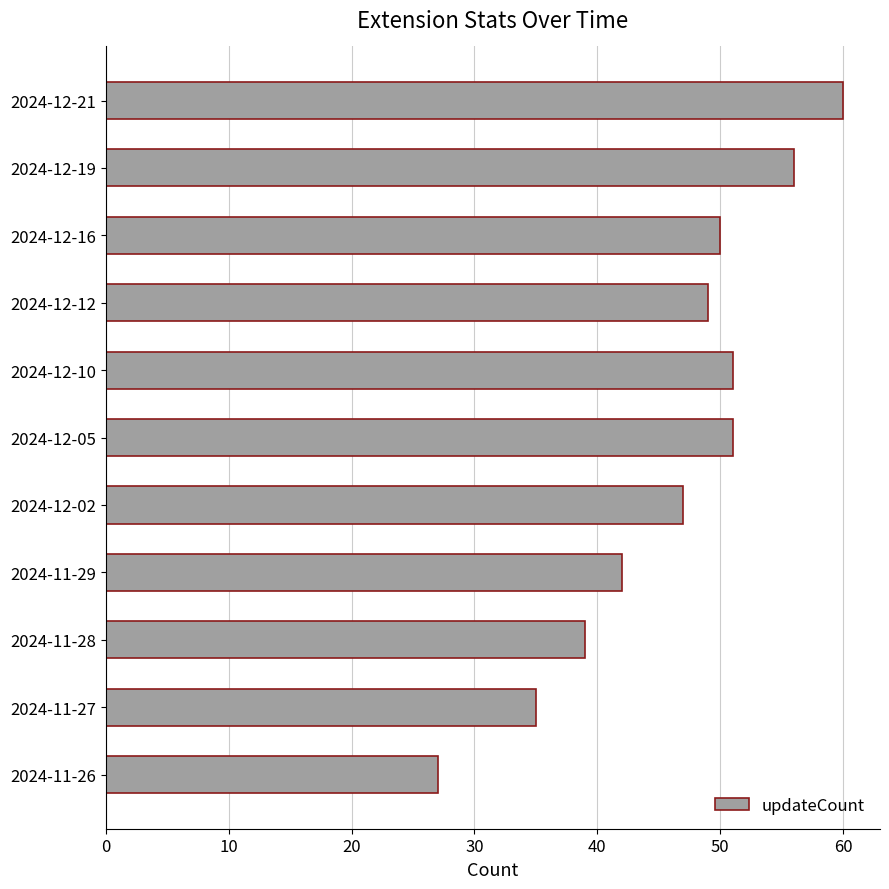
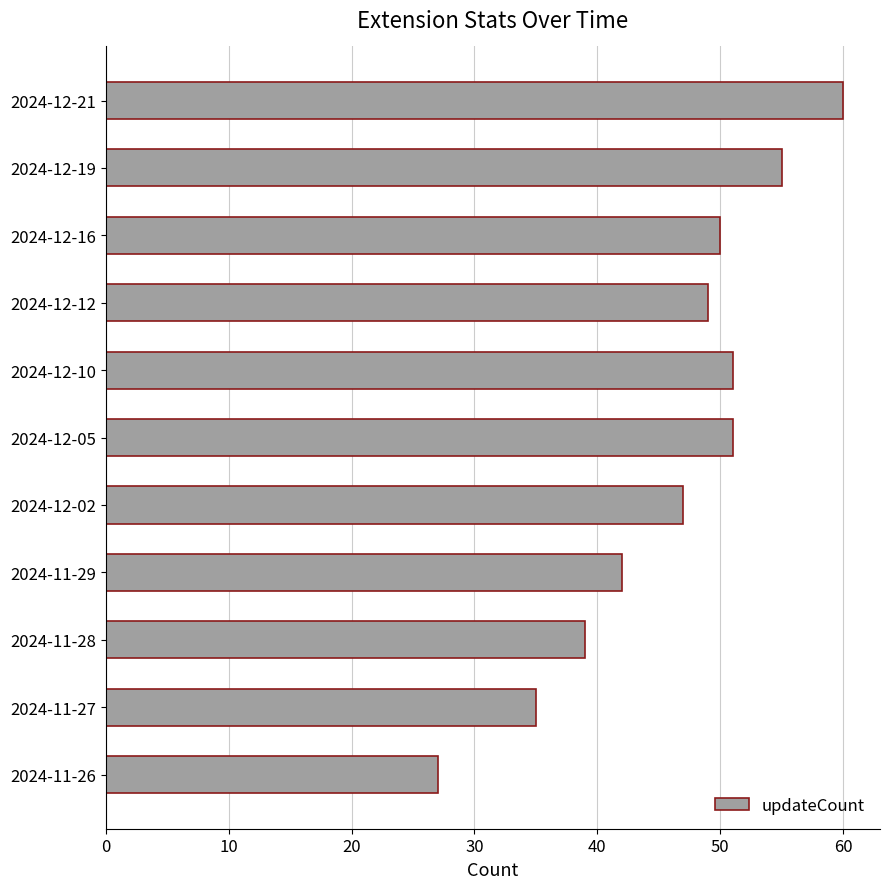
2024-12-19: 56 -> 55
